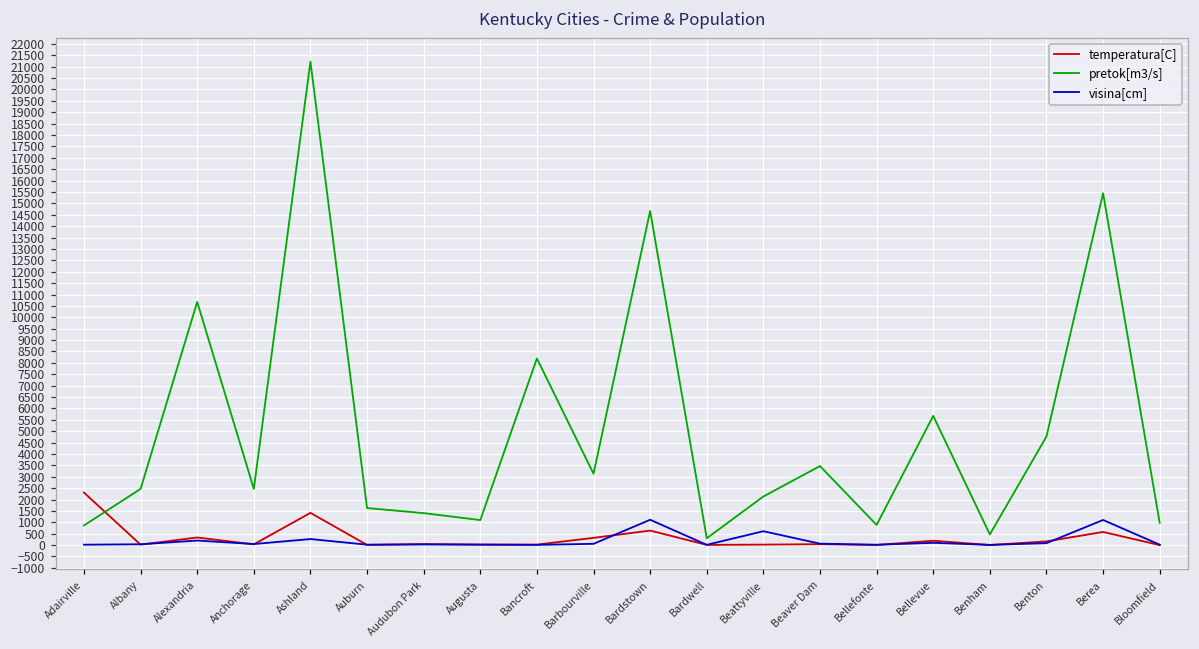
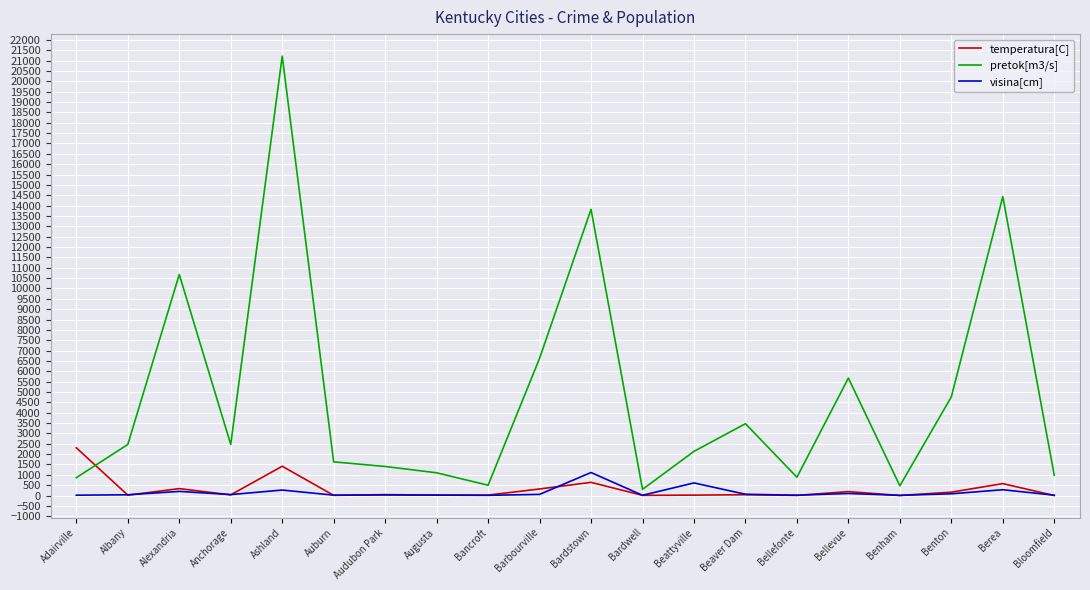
pretok[m3/s], Bancroft: 8200 -> 500
pretok[m3/s], Barbourville: 3100 -> 6600
pretok[m3/s], Bardstown: 14700 -> 13800
pretok[m3/s], Berea: 15400 -> 14400
visina[cm], Berea: 1100 -> 300
